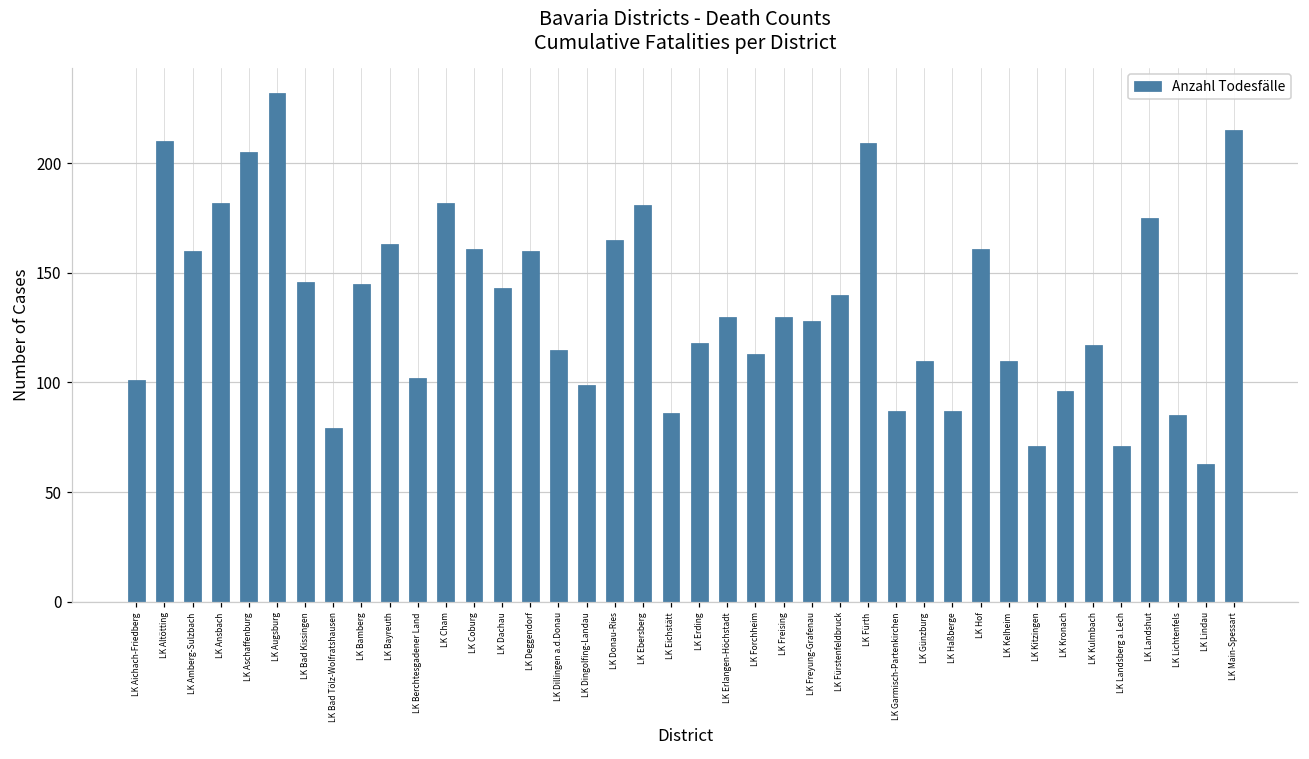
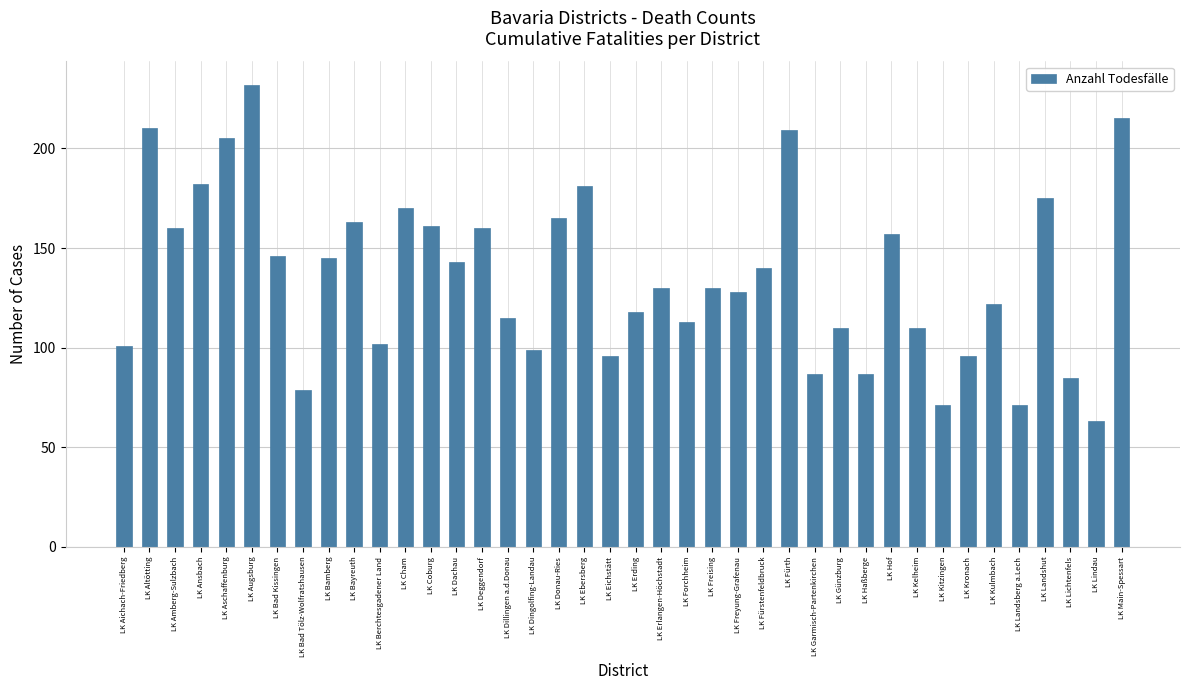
LK Cham: 182 -> 170
LK Eichstätt: 86 -> 96
LK Hof: 161 -> 157
LK Kulmbach: 117 -> 122
